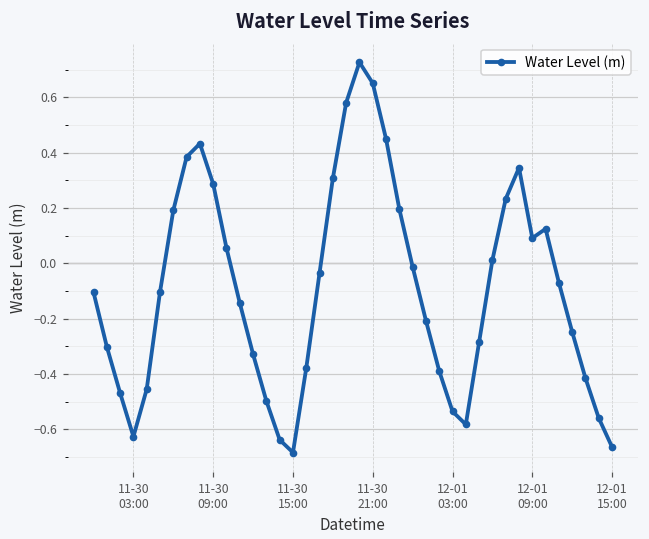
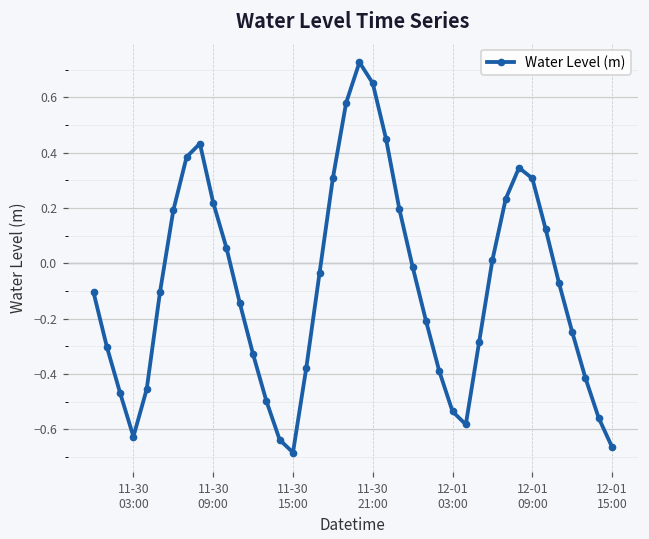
11-30 09:00: 0.29 -> 0.22
12-01 09:00: 0.09 -> 0.31
